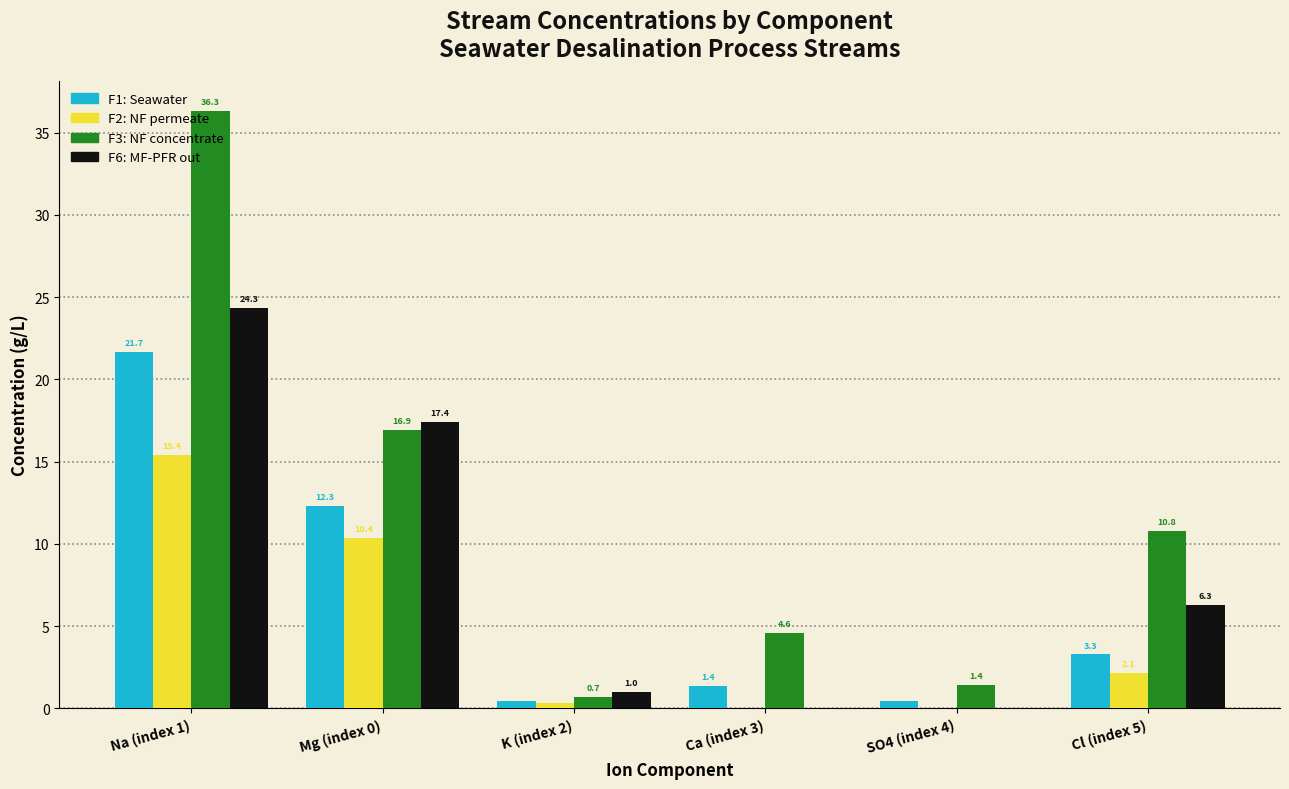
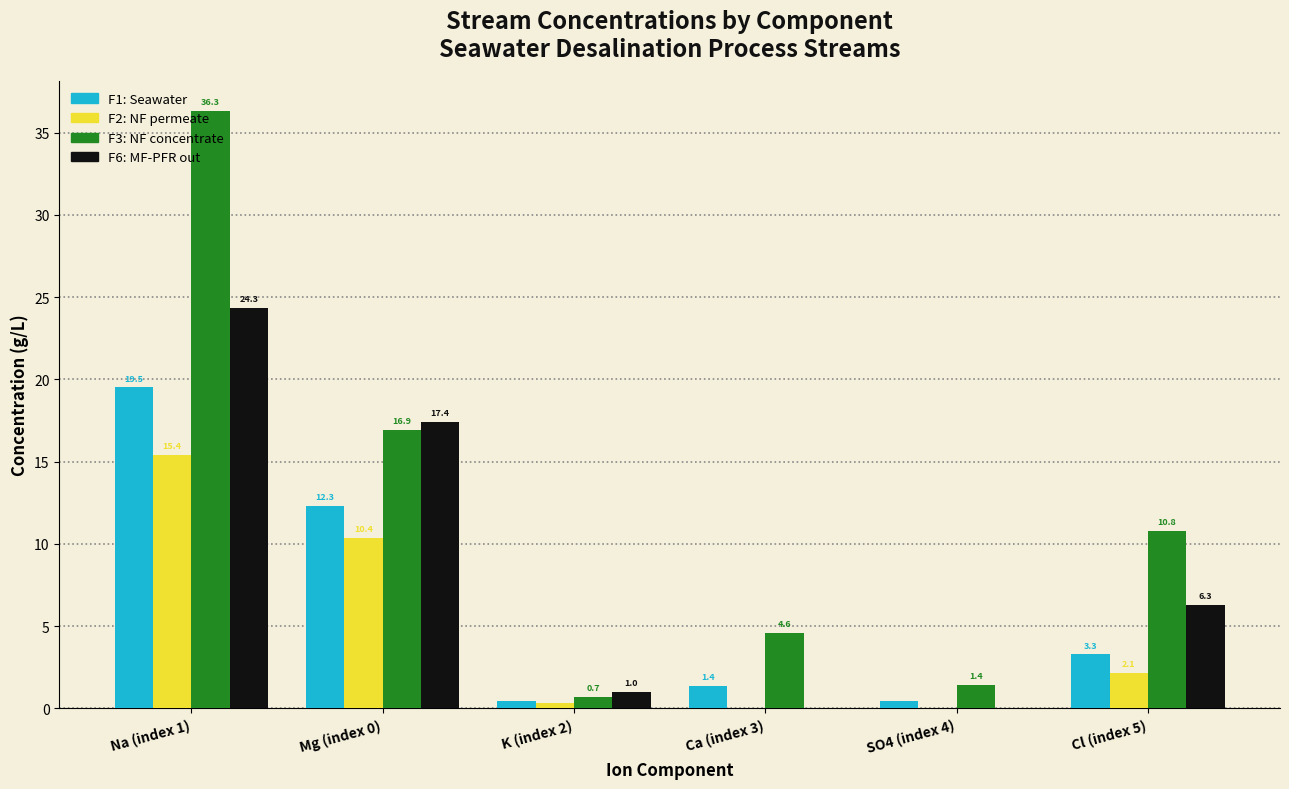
F1: Seawater, Na (index 1): 21.7 -> 19.5
